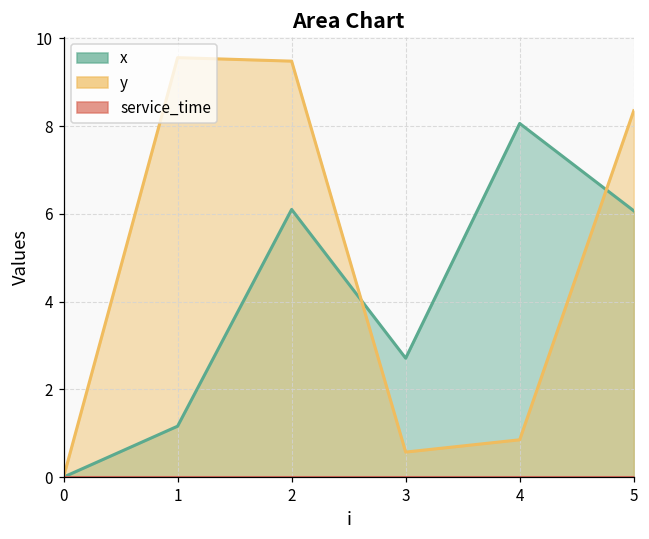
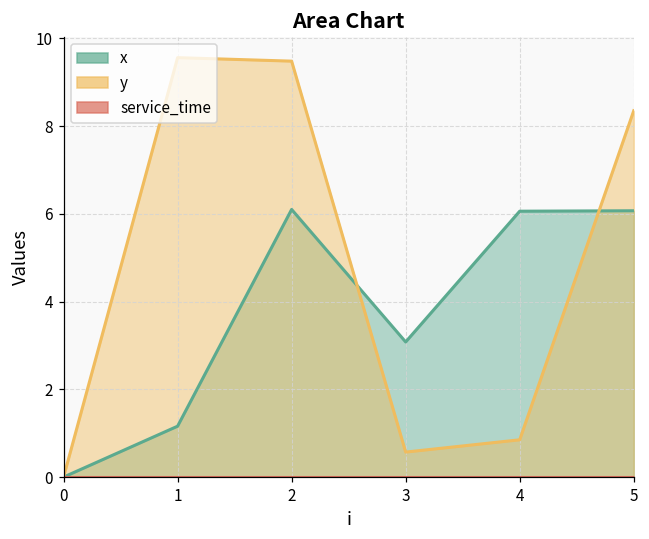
x, 3: 2.7 -> 3.1
x, 4: 8.1 -> 6.1
